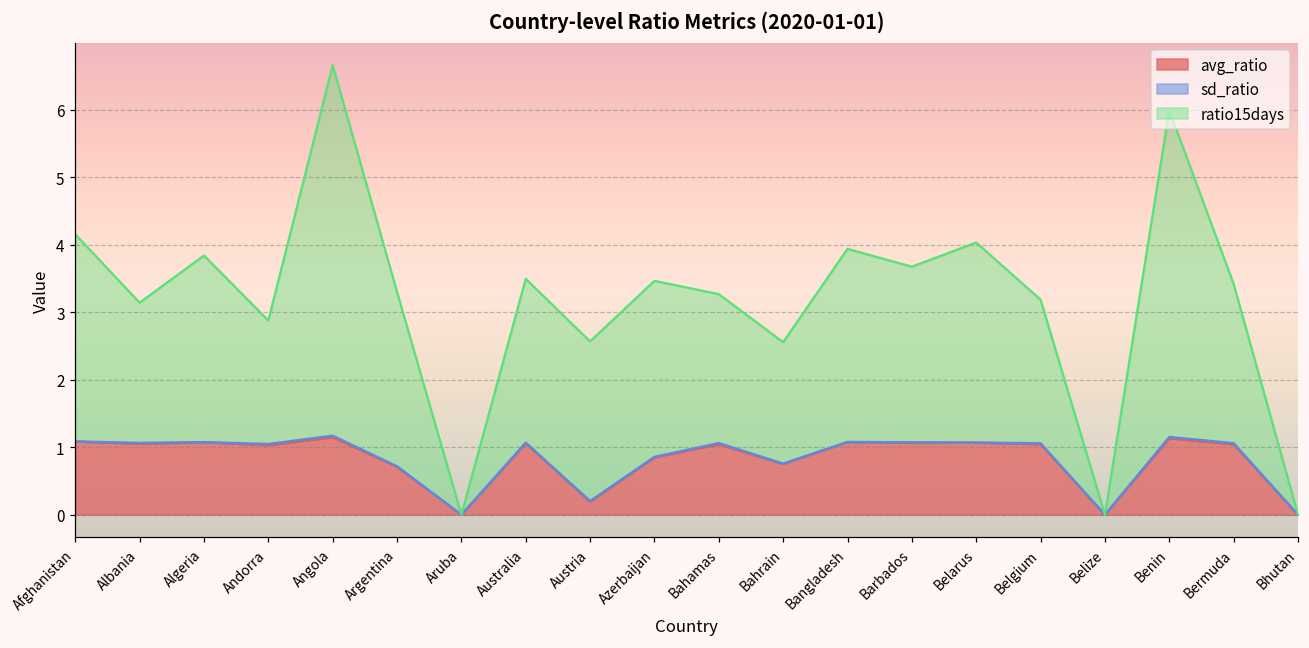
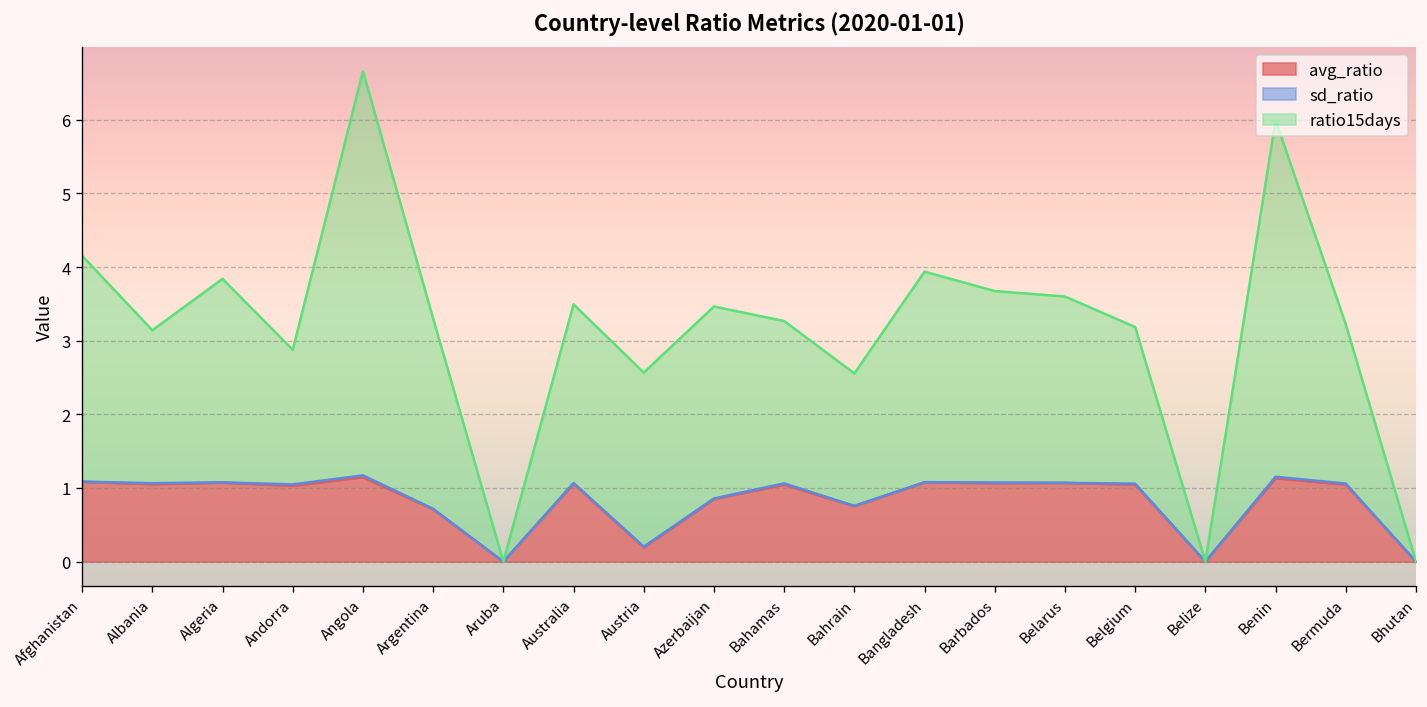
ratio15days, Belarus: 3.0 -> 2.5
ratio15days, Bermuda: 2.4 -> 2.2
